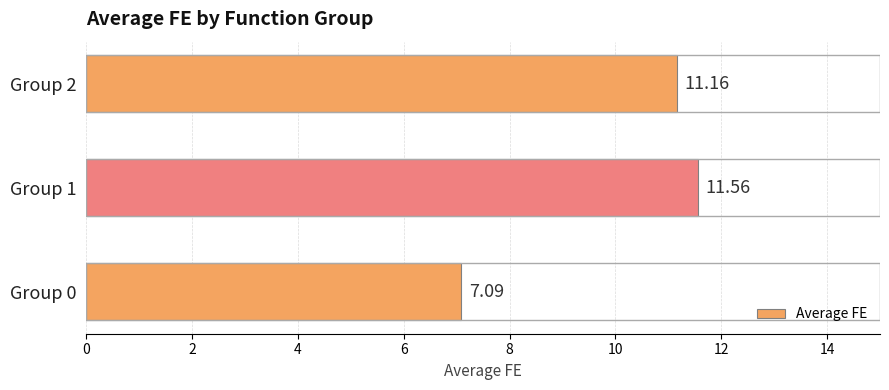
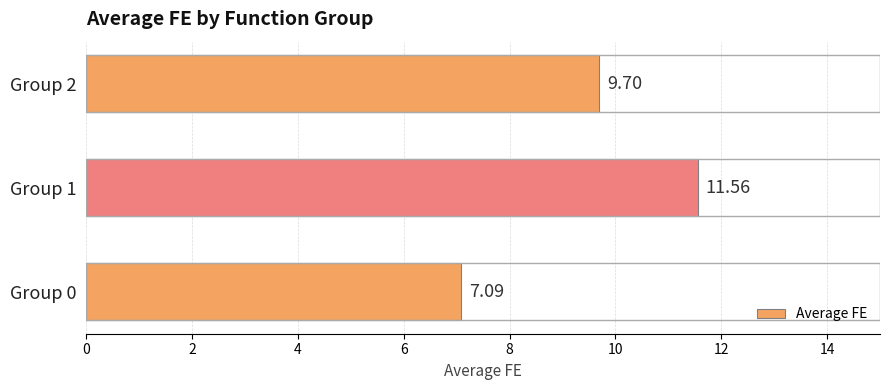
Group 2: 11.16 -> 9.70
